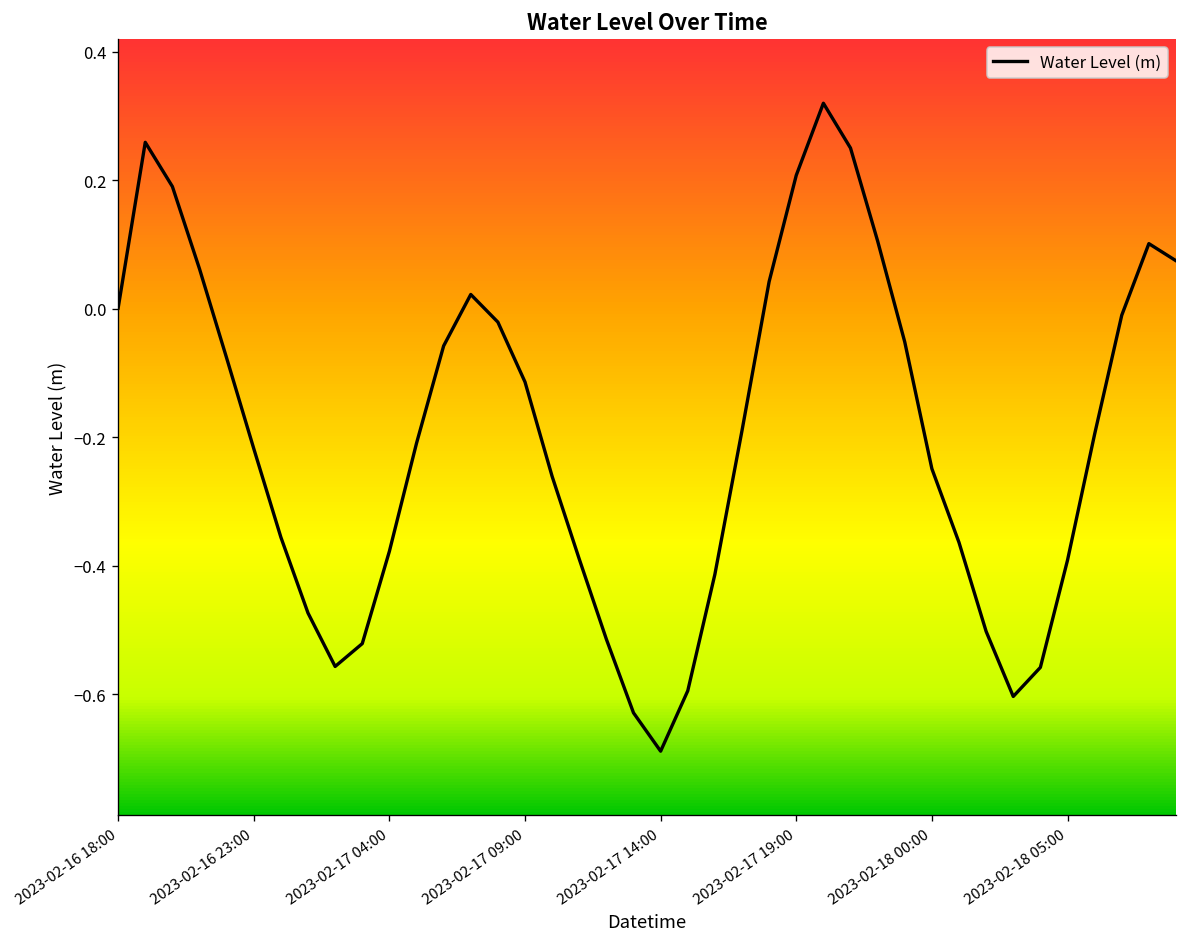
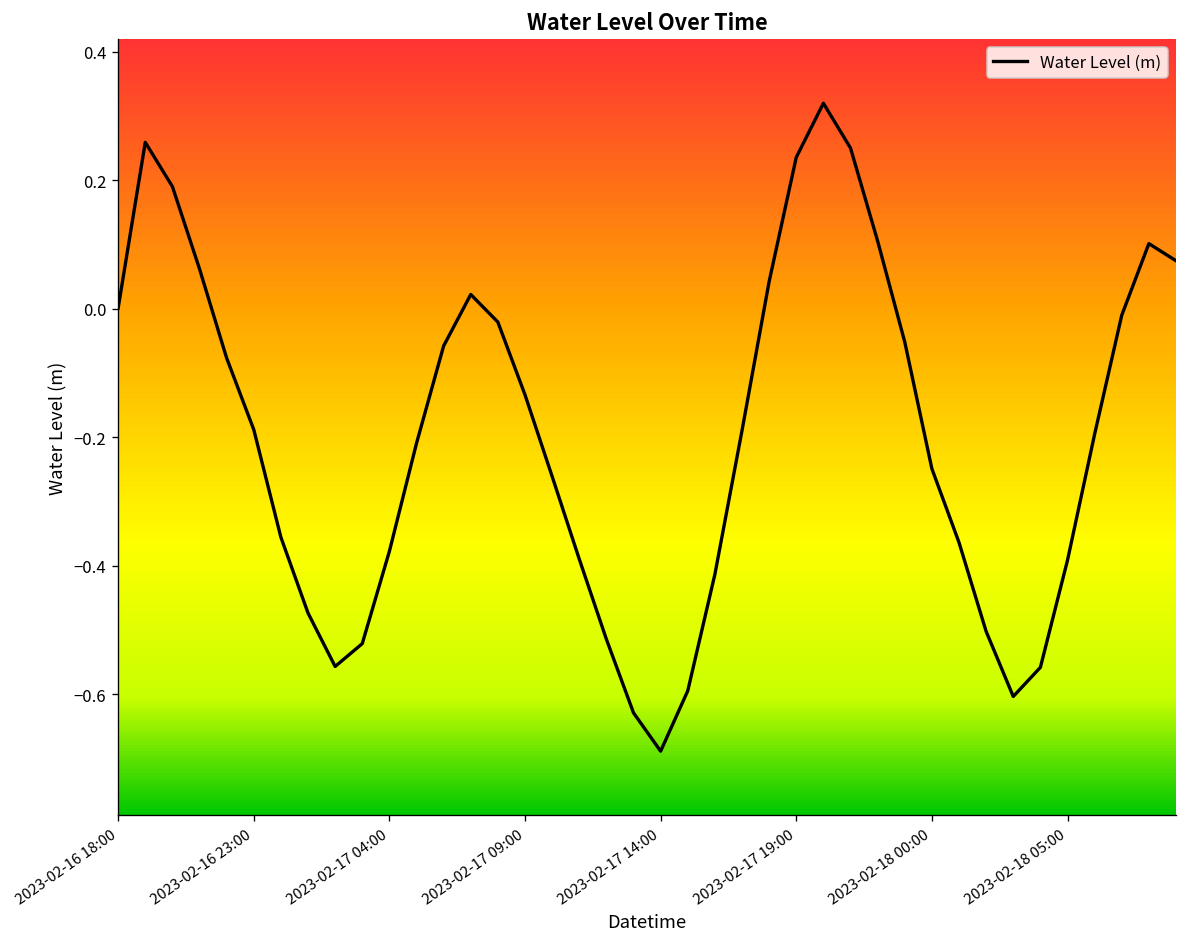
2023-02-16 23:00: -0.22 -> -0.19
2023-02-17 09:00: -0.11 -> -0.13
2023-02-17 19:00: 0.21 -> 0.24
